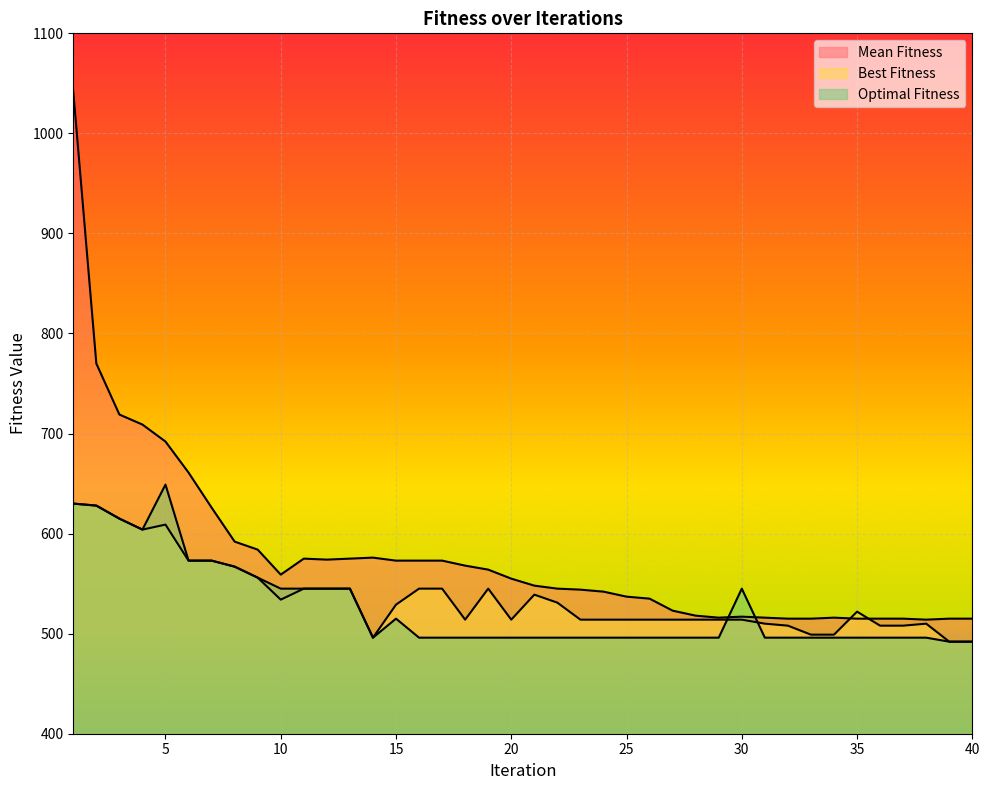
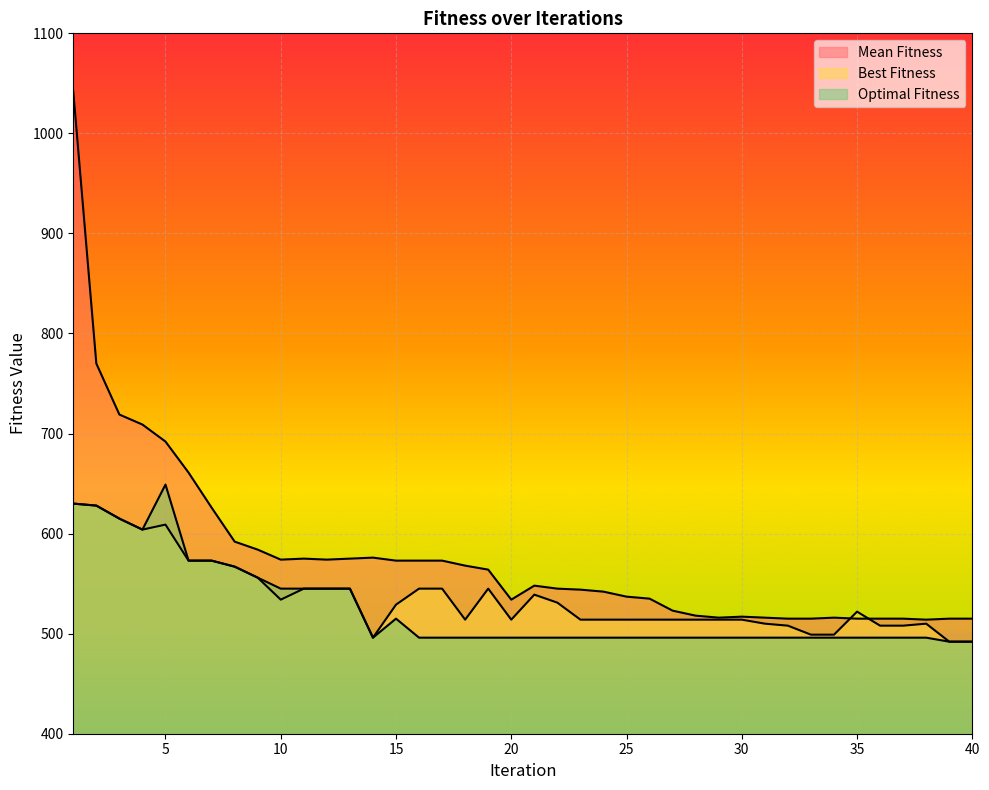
Mean Fitness, 10: 559 -> 574
Mean Fitness, 20: 555 -> 534
Optimal Fitness, 30: 545 -> 496
